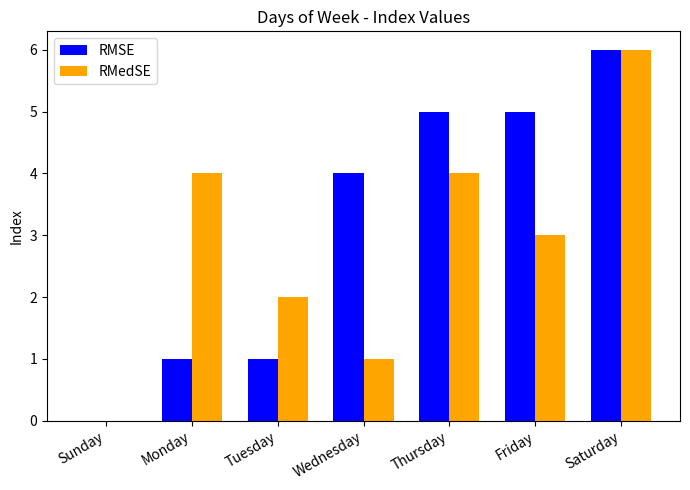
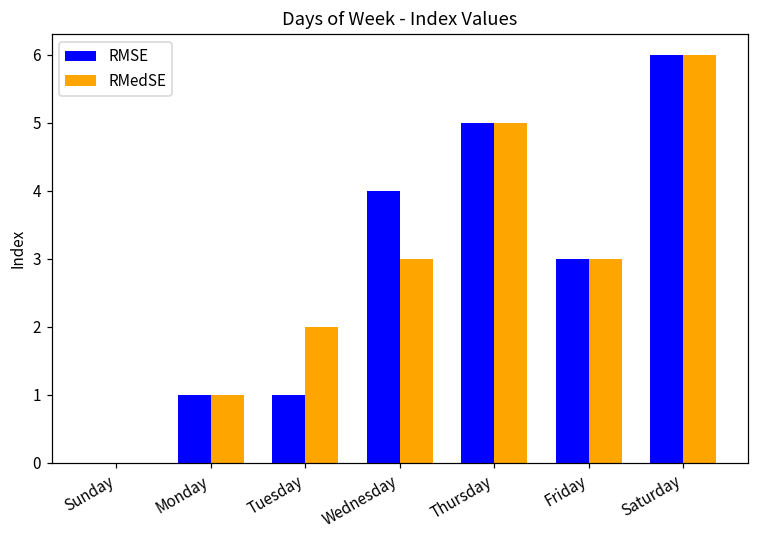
RMedSE, Monday: 4 -> 1
RMedSE, Wednesday: 1 -> 3
RMedSE, Thursday: 4 -> 5
RMSE, Friday: 5 -> 3
